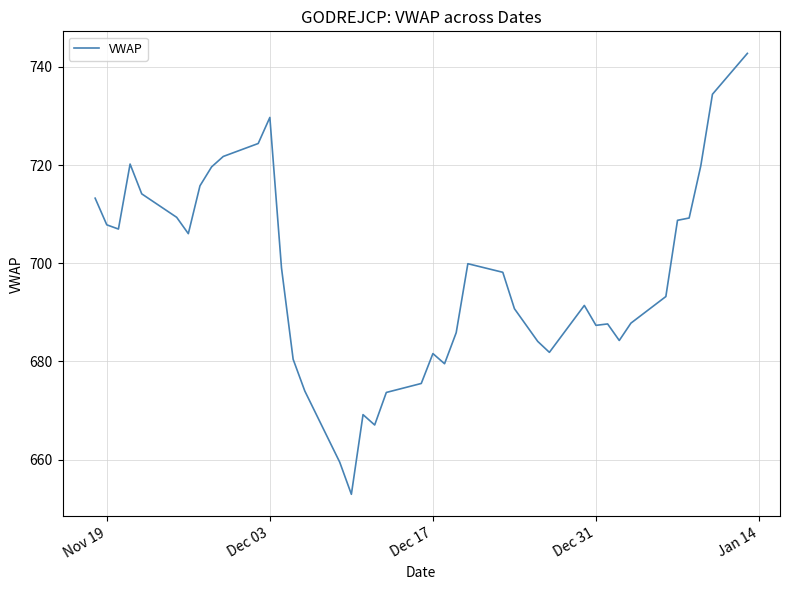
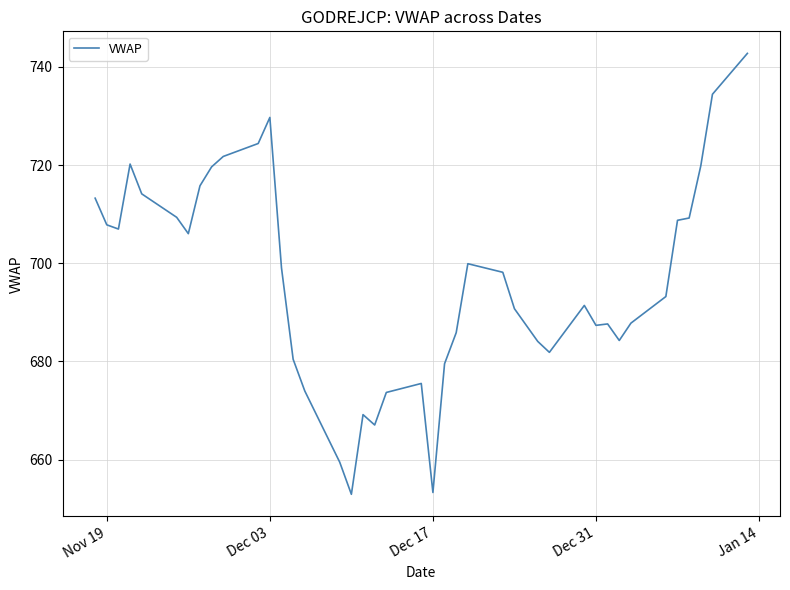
Dec 17: 682 -> 653
